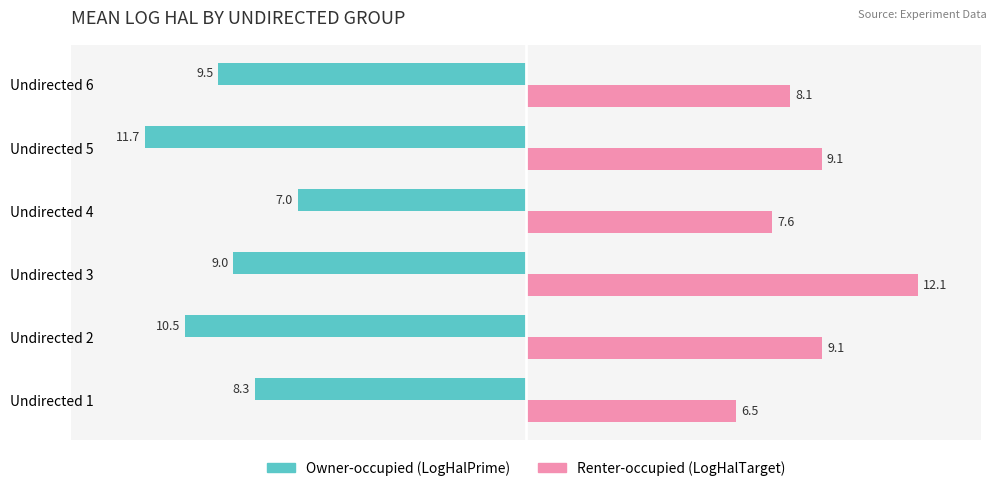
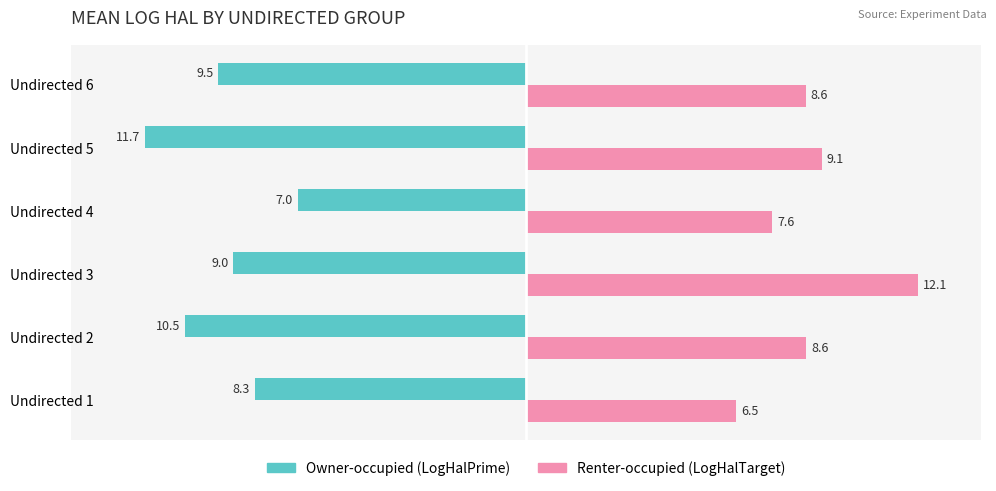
Renter-occupied (LogHalTarget), Undirected 6: 8.1 -> 8.6
Renter-occupied (LogHalTarget), Undirected 2: 9.1 -> 8.6
